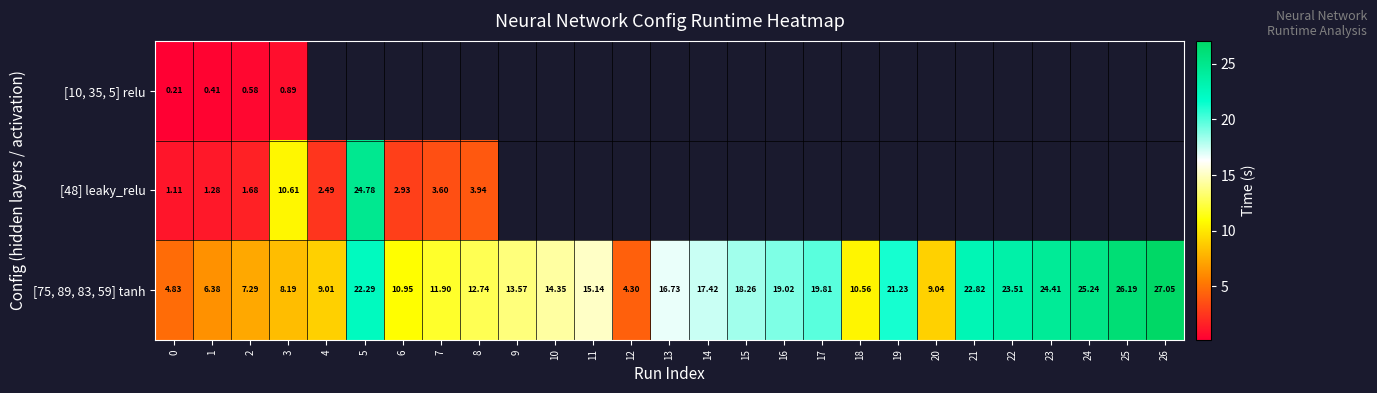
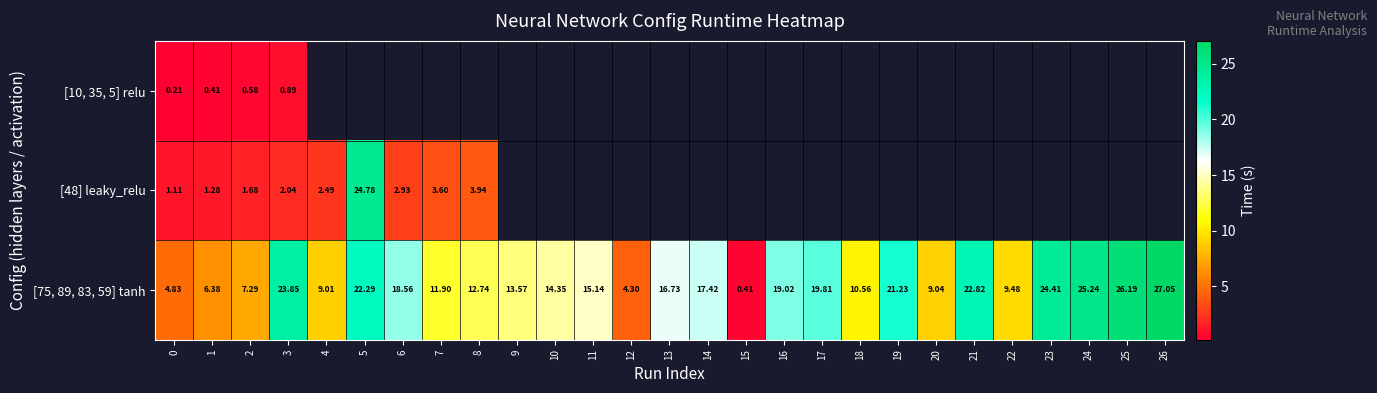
[48] leaky_relu, 3: 10.61 -> 2.04
[75, 89, 83, 59] tanh, 3: 8.19 -> 23.85
[75, 89, 83, 59] tanh, 6: 10.95 -> 18.56
[75, 89, 83, 59] tanh, 15: 18.26 -> 0.41
[75, 89, 83, 59] tanh, 22: 23.51 -> 9.48
